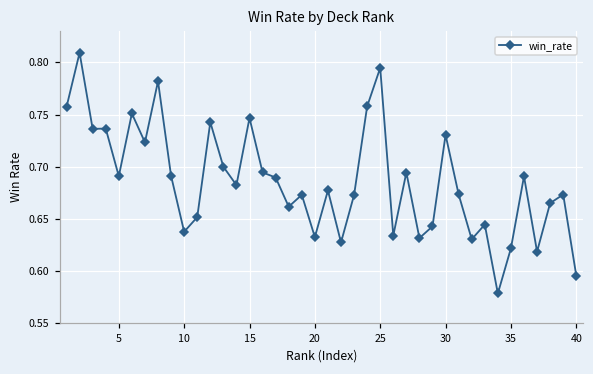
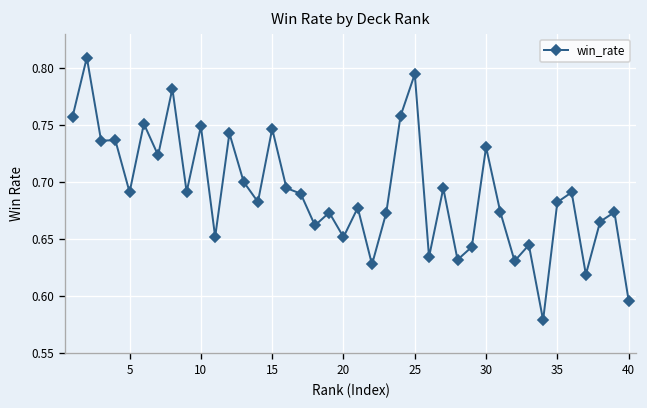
10: 0.64 -> 0.75
20: 0.63 -> 0.65
35: 0.62 -> 0.68
